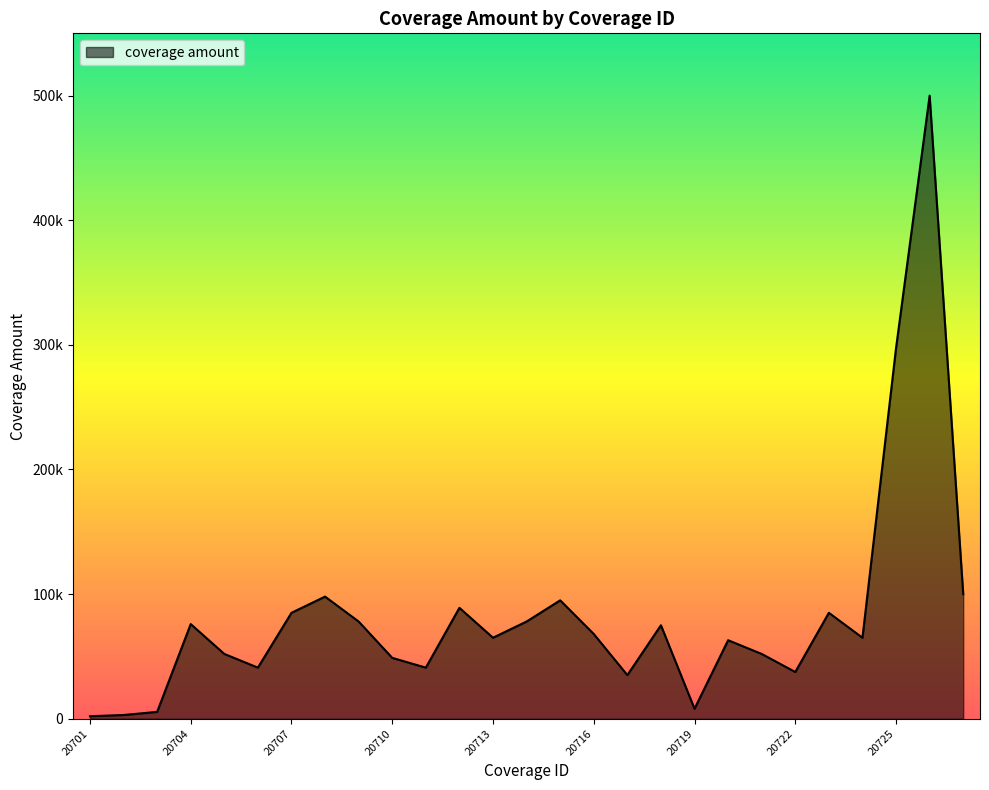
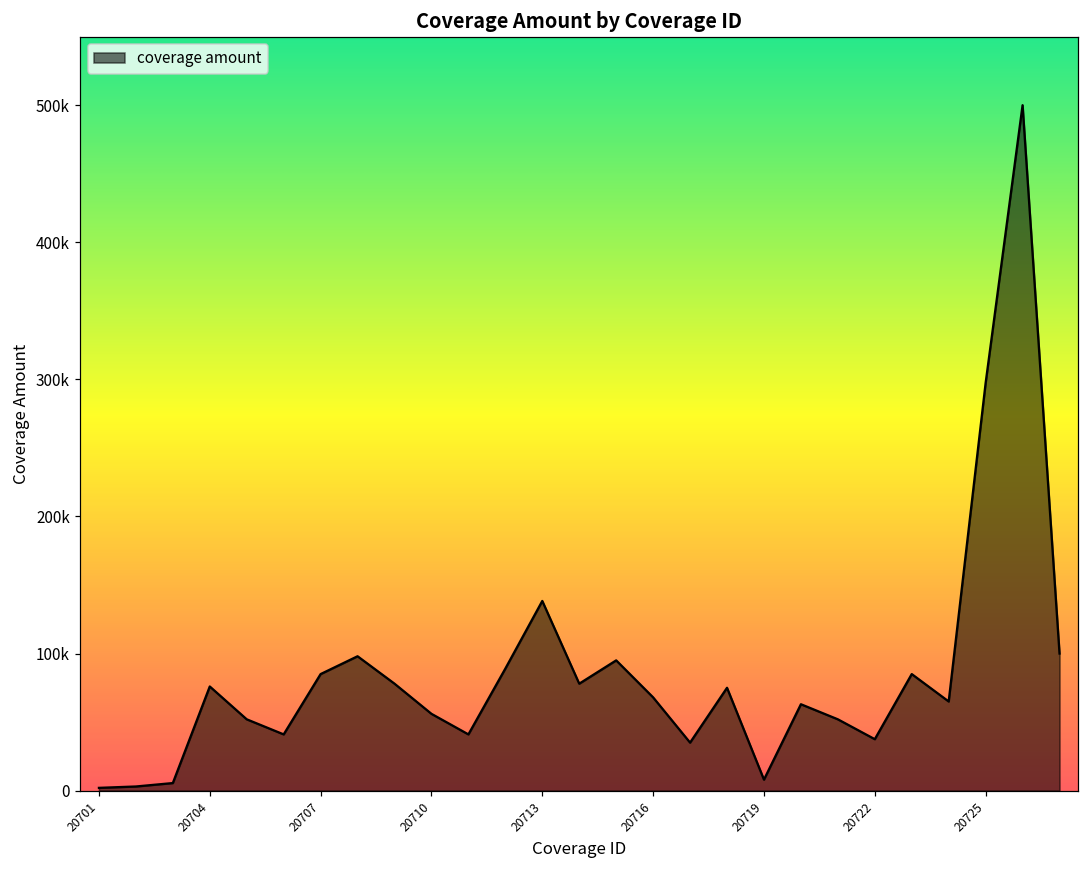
20710: 49000 -> 56000
20713: 65000 -> 138000
